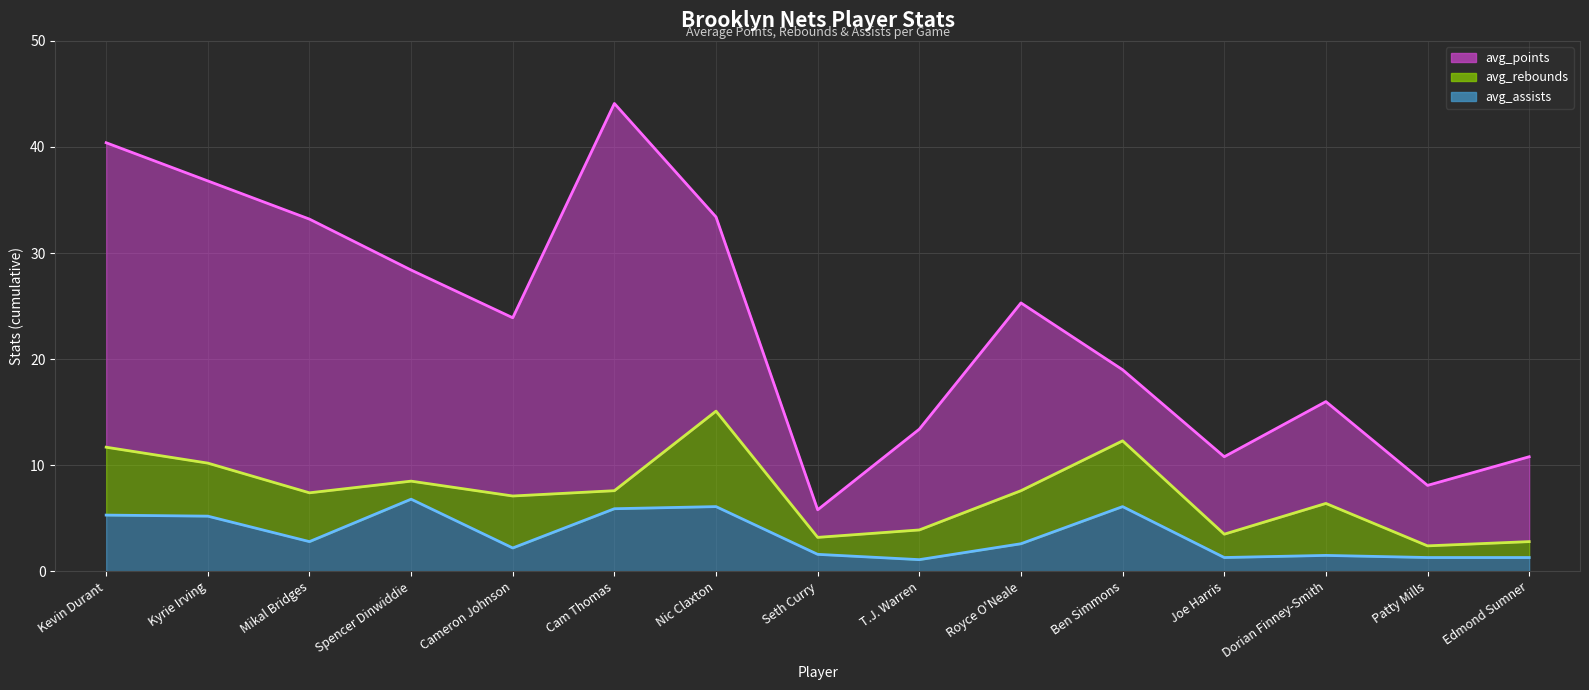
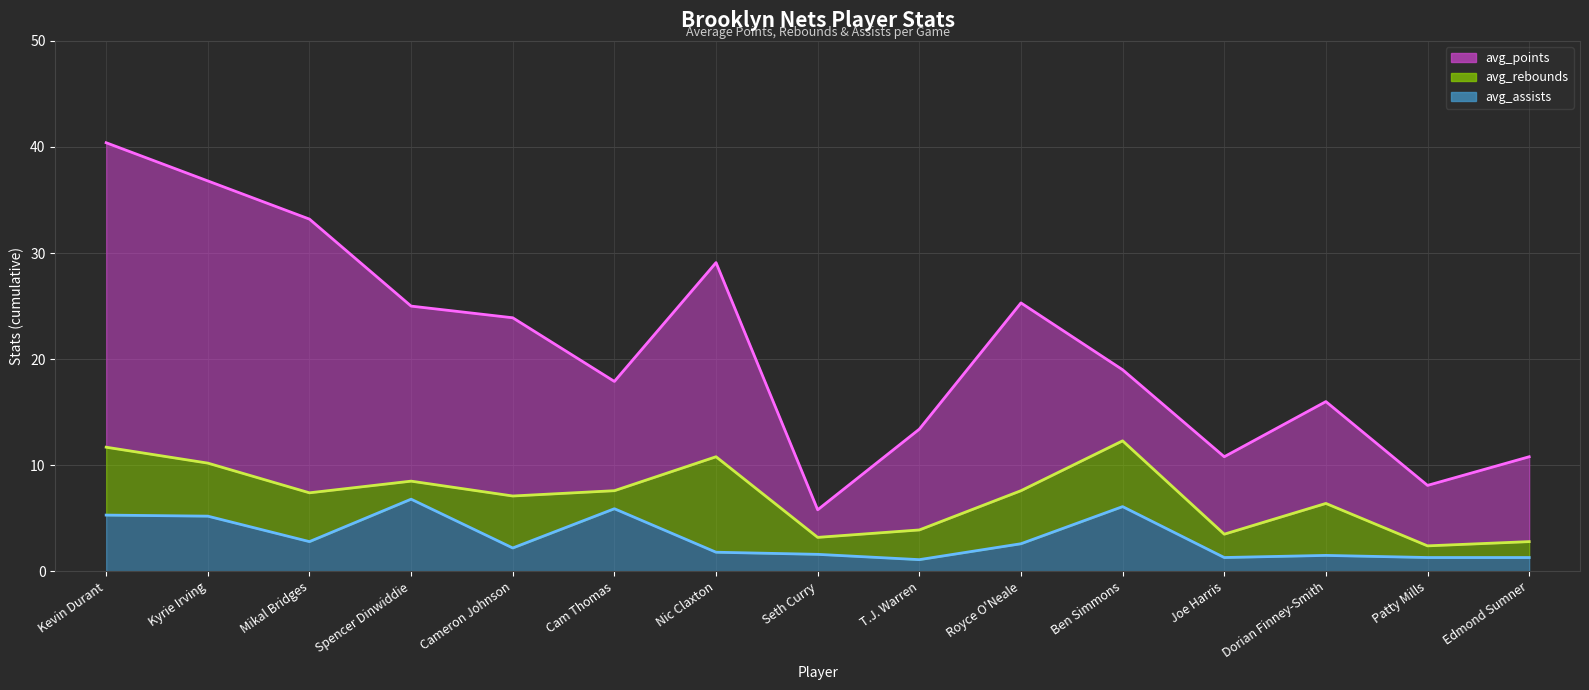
avg_points, Spencer Dinwiddie: 19.9 -> 16.5
avg_points, Cam Thomas: 36.5 -> 10.3
avg_assists, Nic Claxton: 6.1 -> 1.8
